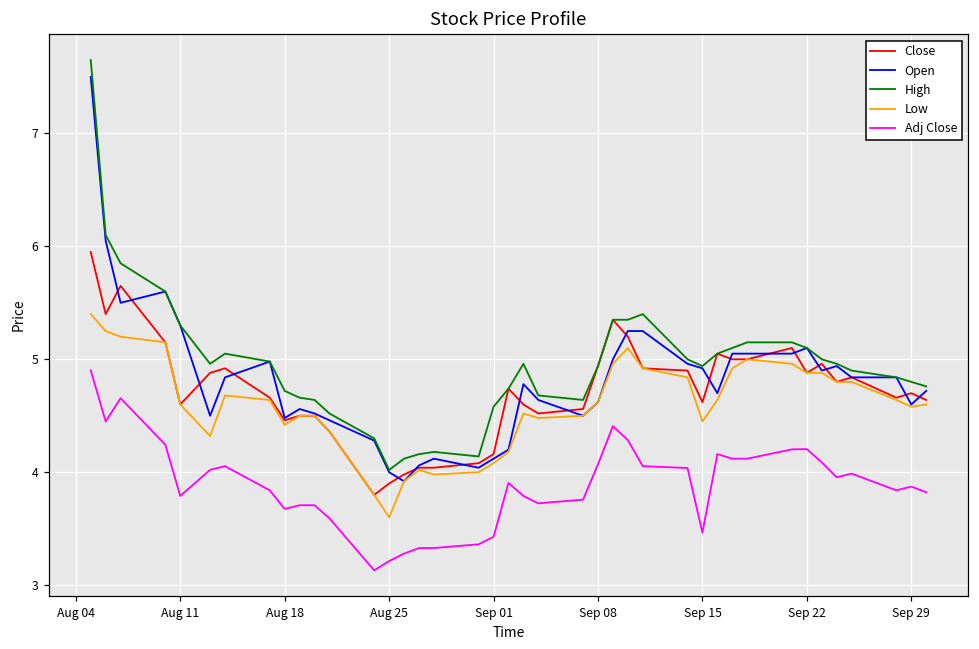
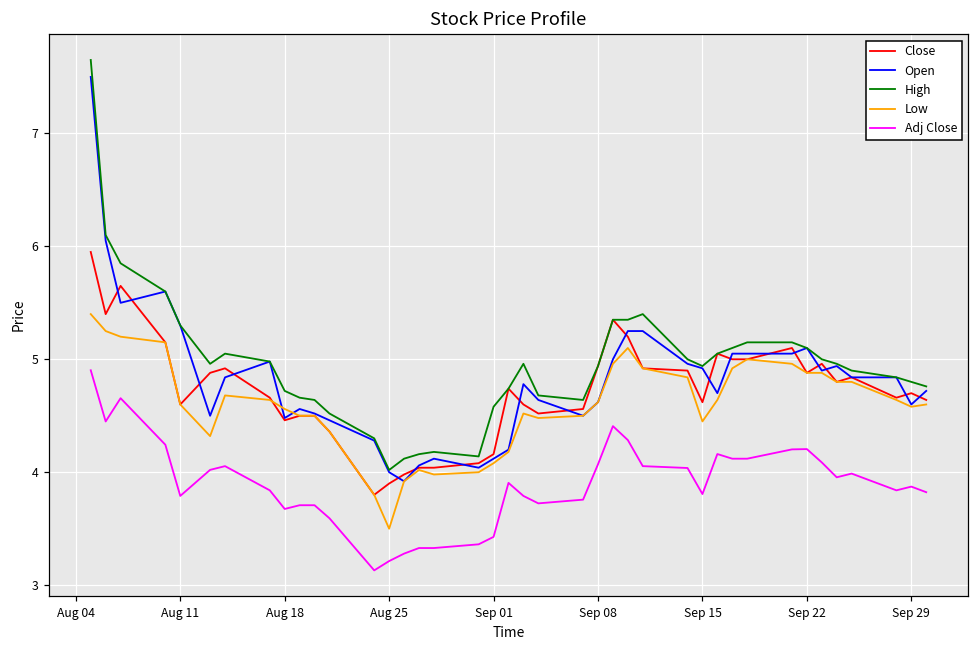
Low, Aug 18: 4.42 -> 4.56
Low, Aug 25: 3.6 -> 3.5
Adj Close, Sep 15: 3.46 -> 3.81
